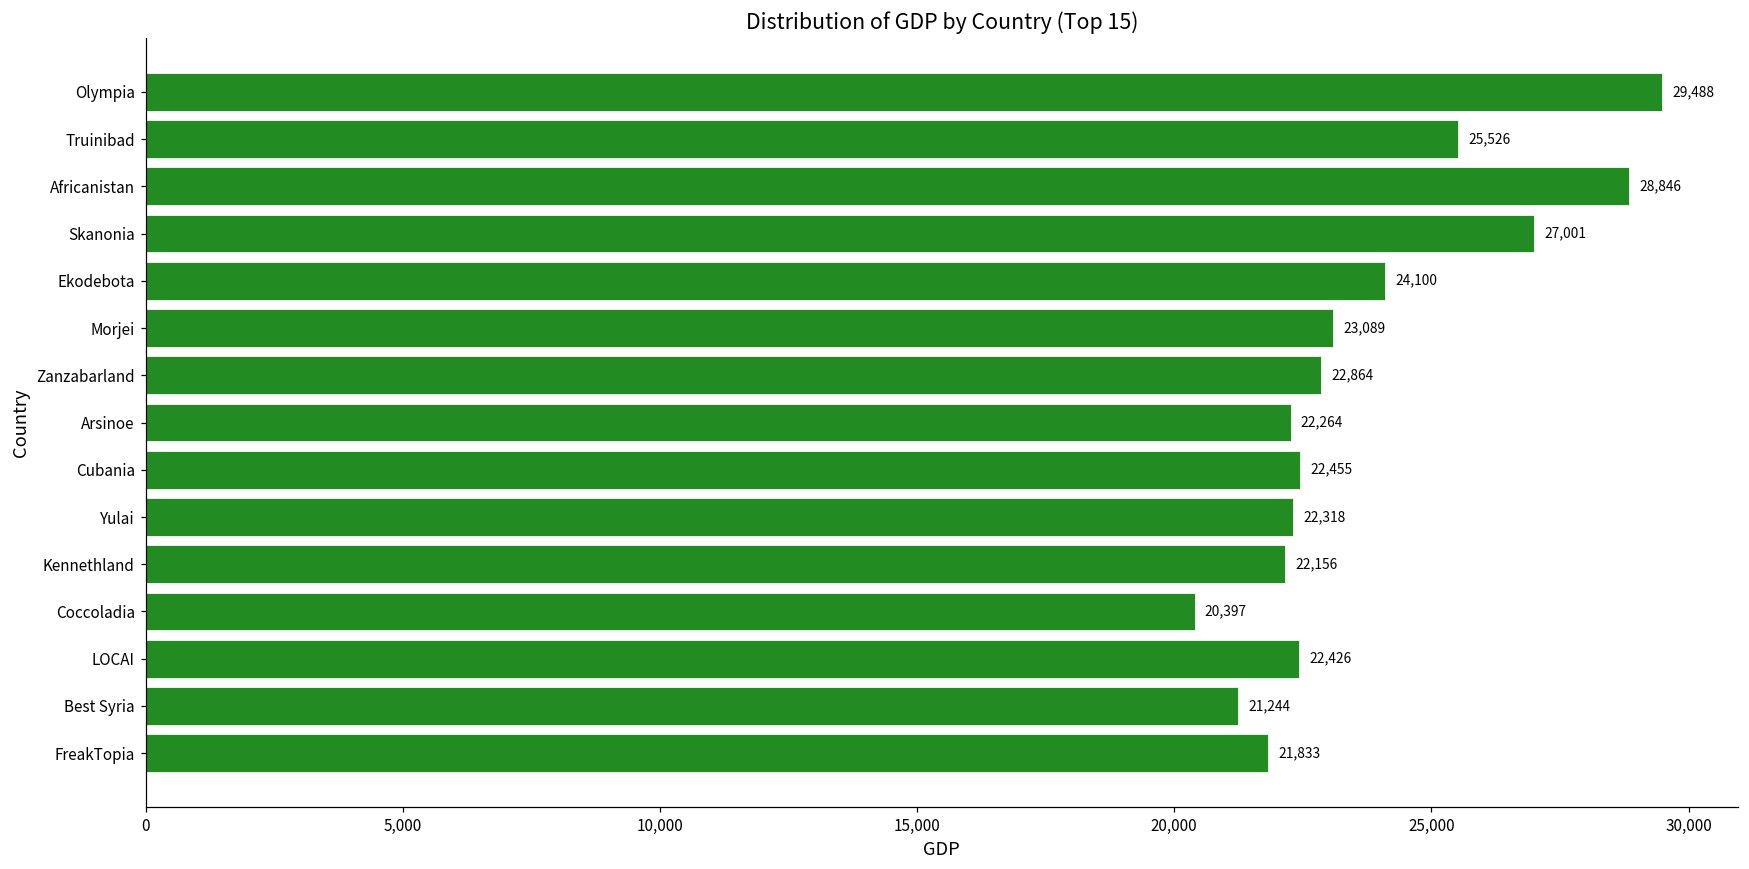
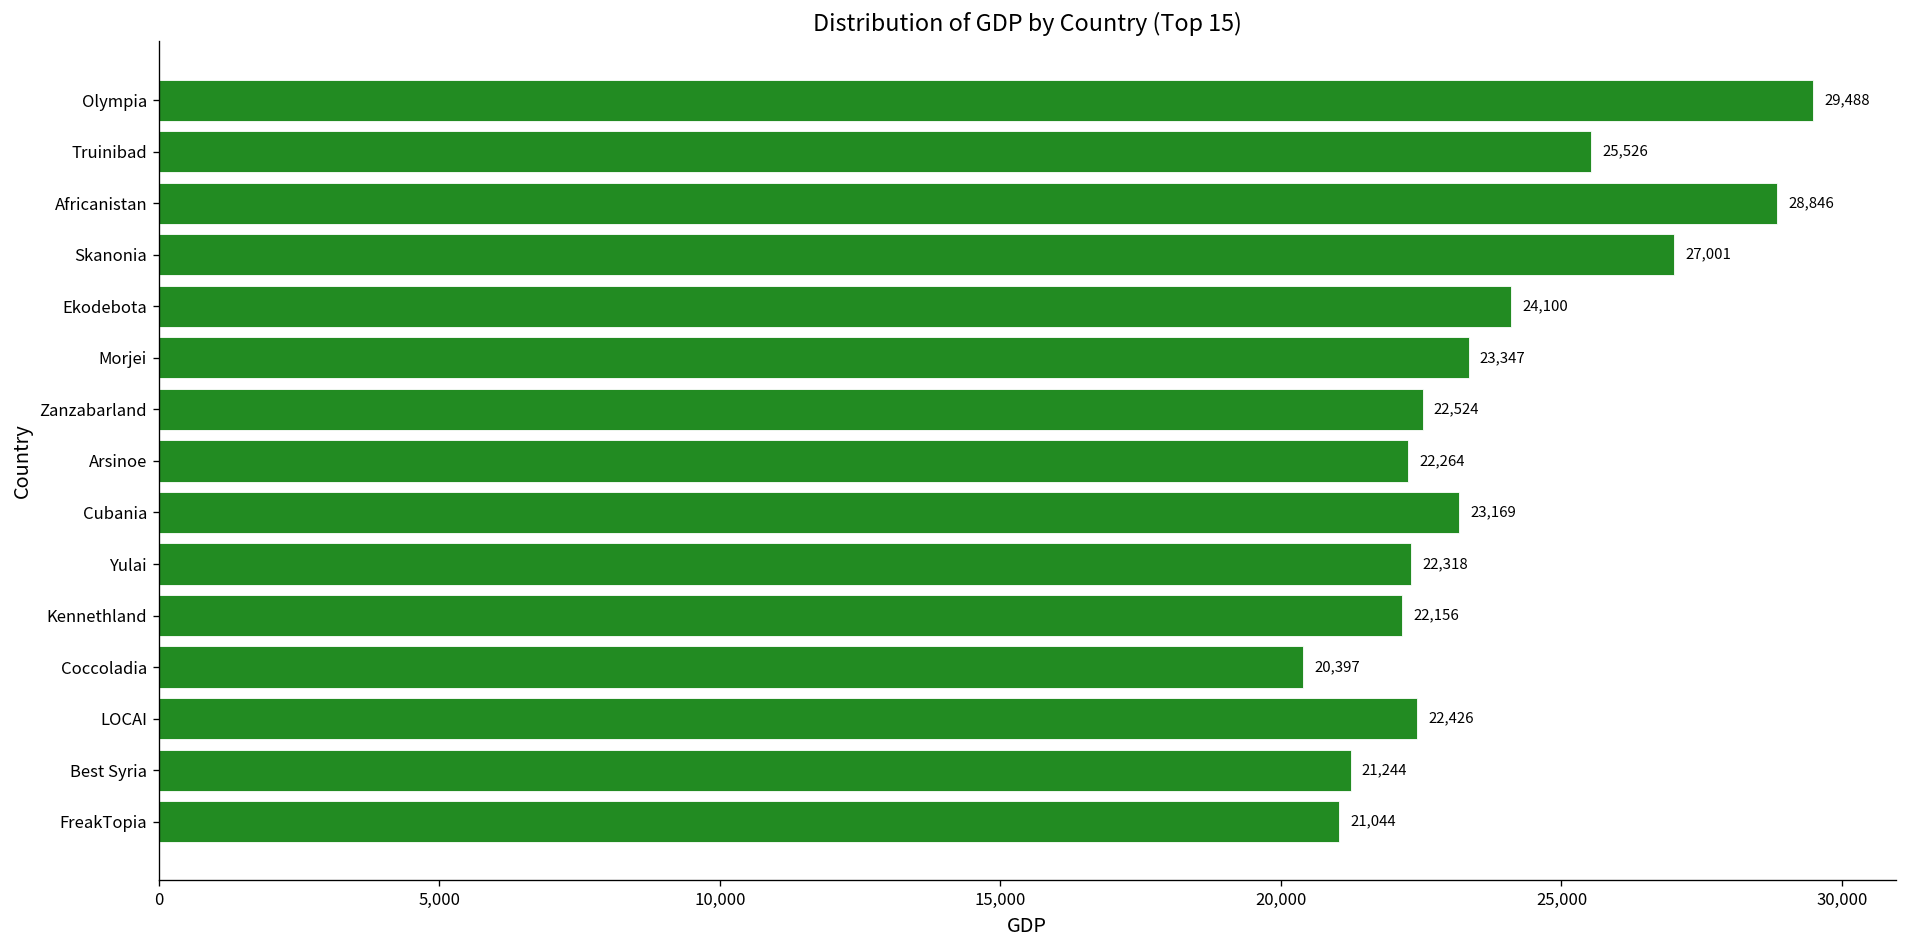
Morjei: 23,089 -> 23,347
Zanzabarland: 22,864 -> 22,524
Cubania: 22,455 -> 23,169
FreakTopia: 21,833 -> 21,044
